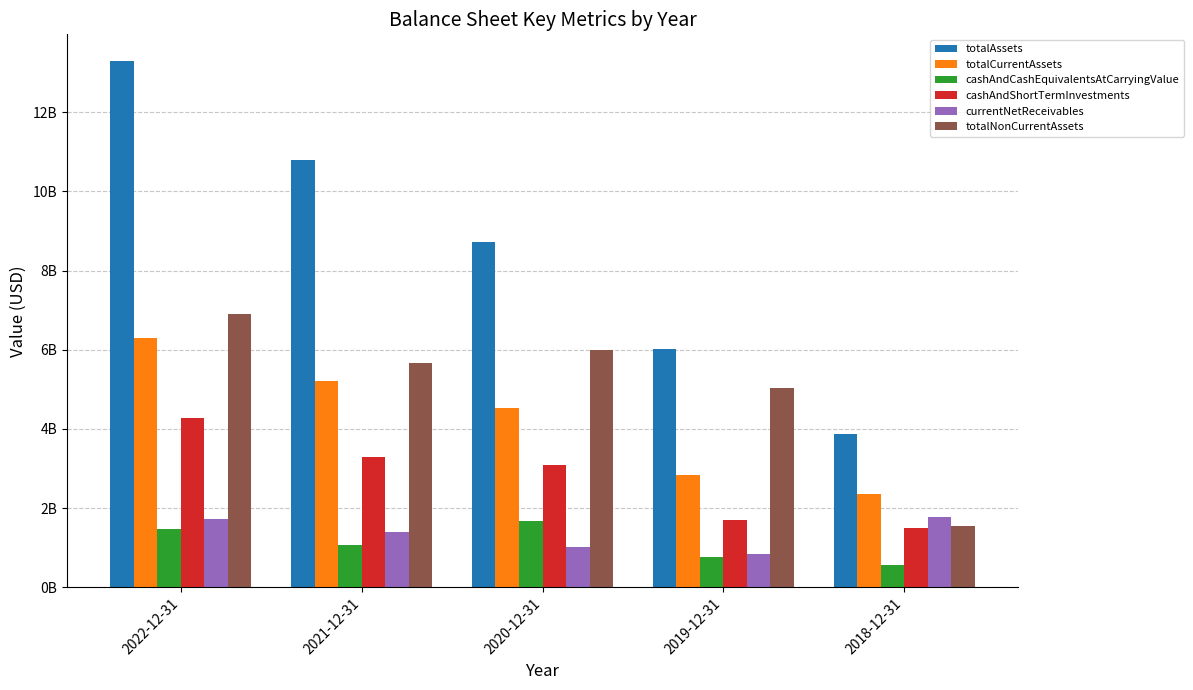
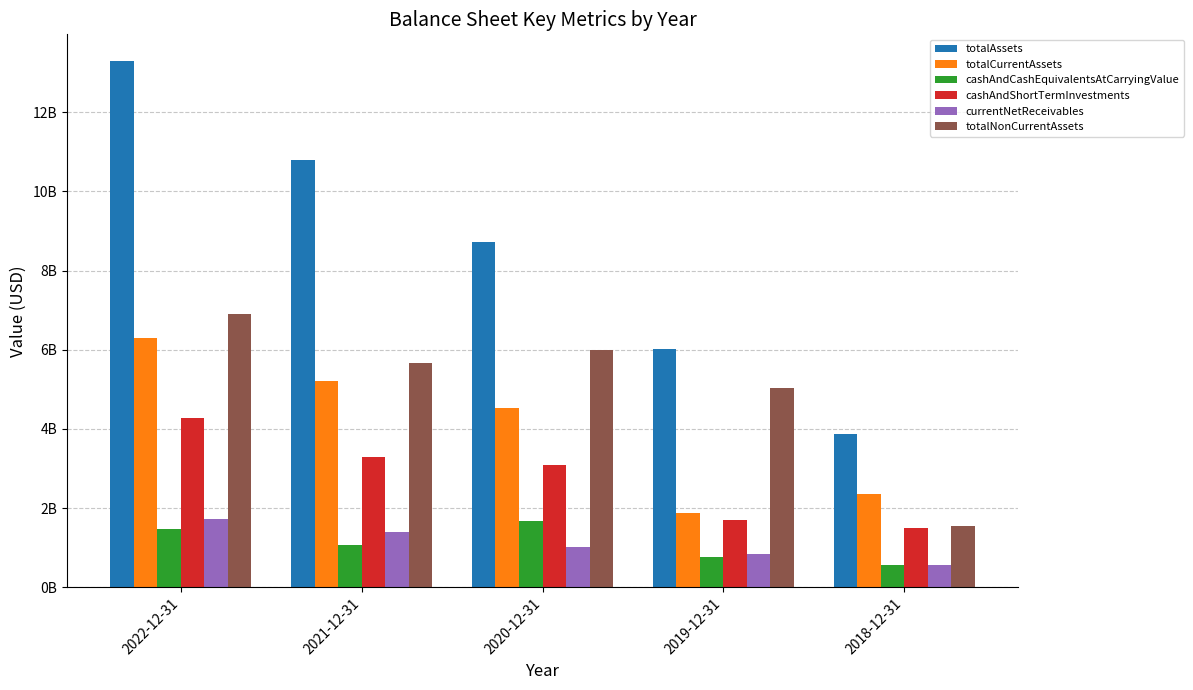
totalCurrentAssets, 2019-12-31: 2800000000 -> 1900000000
currentNetReceivables, 2018-12-31: 1800000000 -> 600000000
